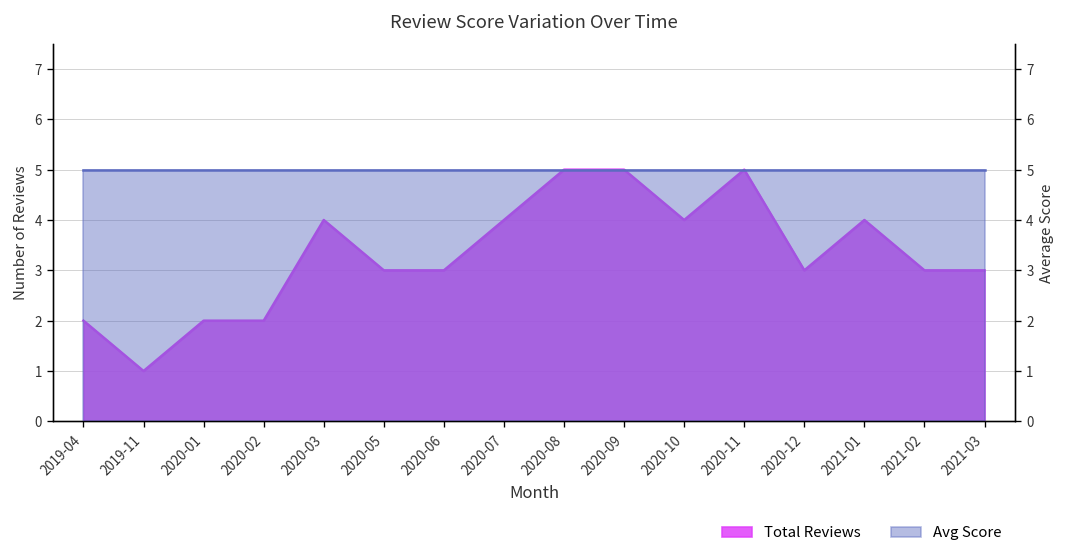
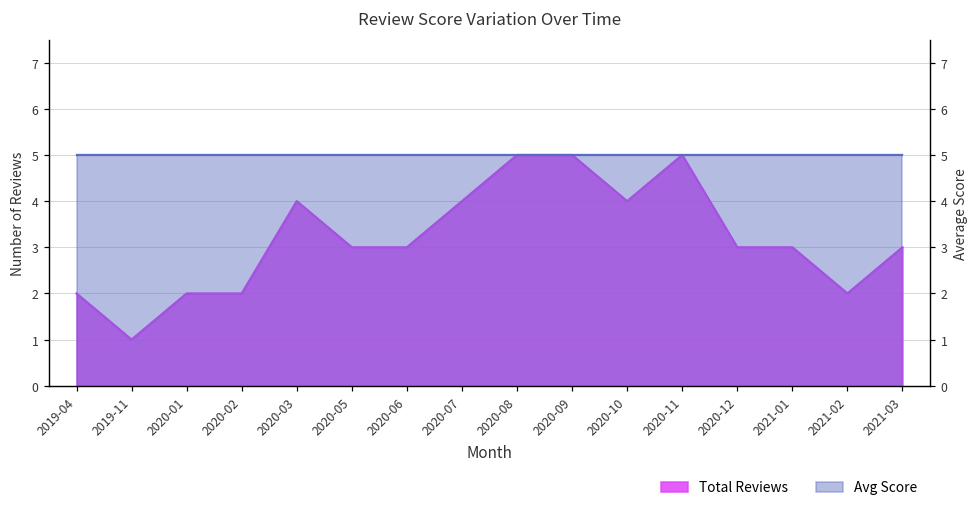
Total Reviews, 2021-01: 4 -> 3
Total Reviews, 2021-02: 3 -> 2
